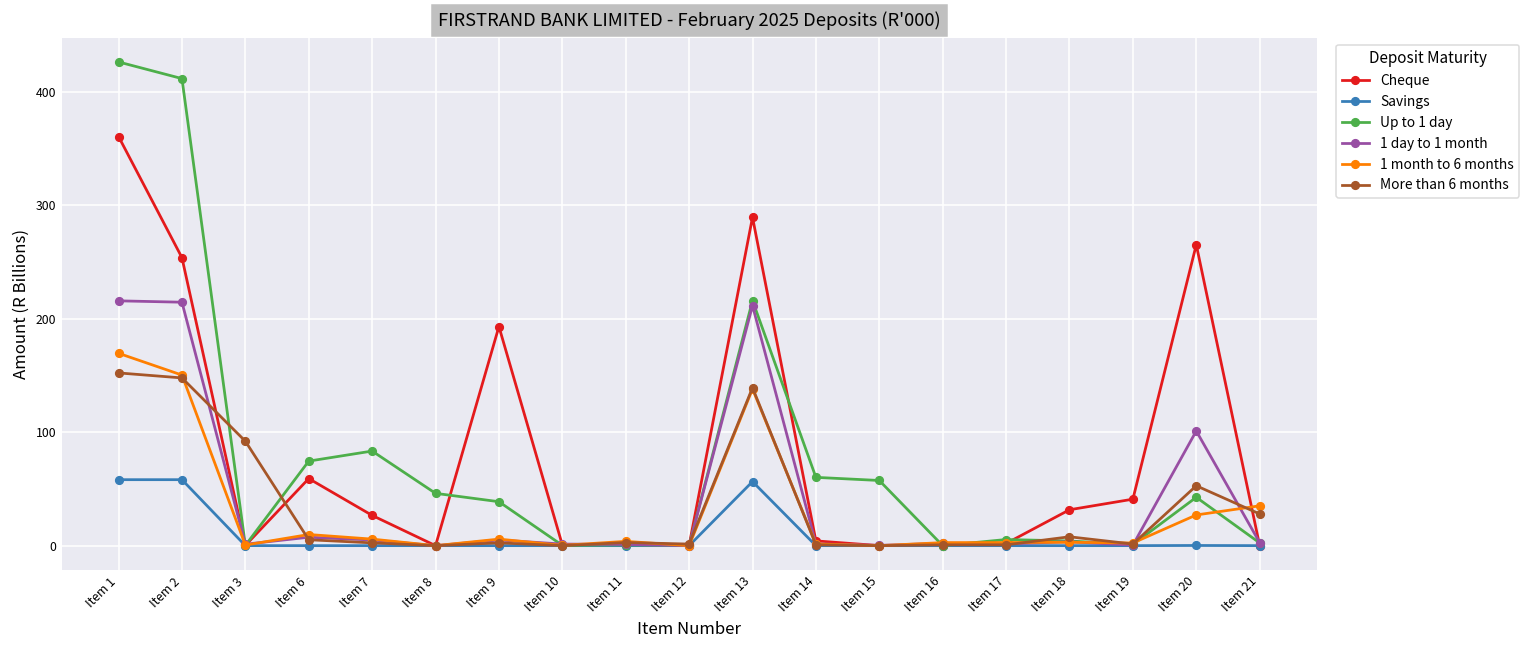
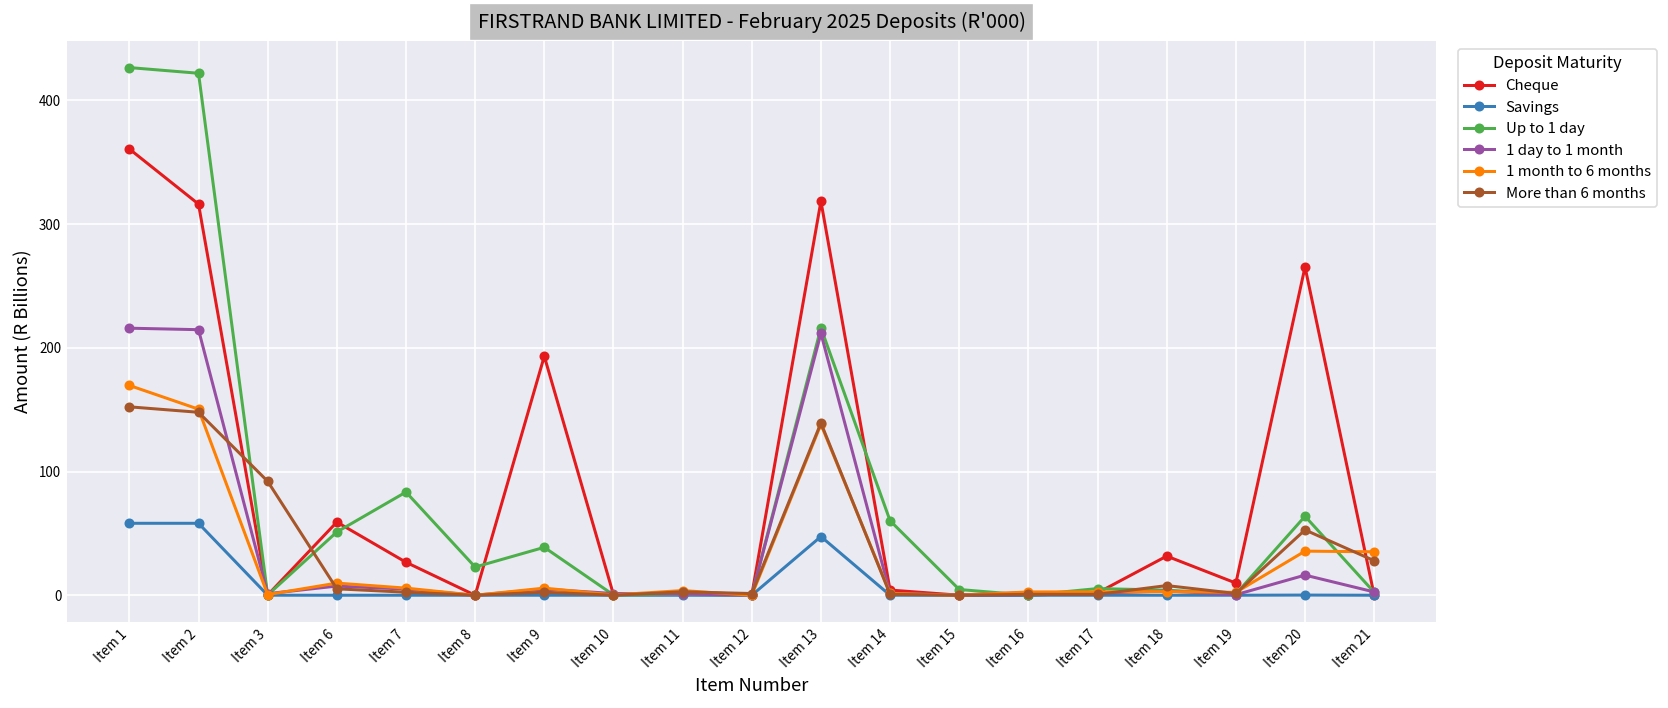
Cheque, Item 2: 254 -> 316
Up to 1 day, Item 2: 412 -> 422
Up to 1 day, Item 6: 75 -> 51
Up to 1 day, Item 8: 46 -> 23
Cheque, Item 13: 290 -> 319
Savings, Item 13: 56 -> 47
Up to 1 day, Item 15: 57 -> 5
Cheque, Item 19: 41 -> 10
Up to 1 day, Item 20: 43 -> 64
1 day to 1 month, Item 20: 101 -> 16
1 month to 6 months, Item 20: 27 -> 36
